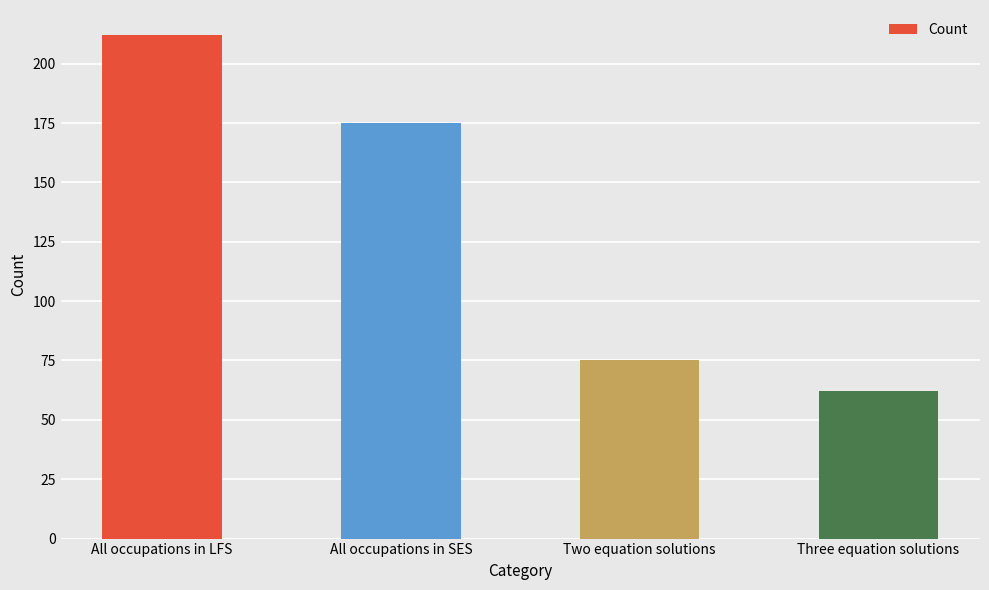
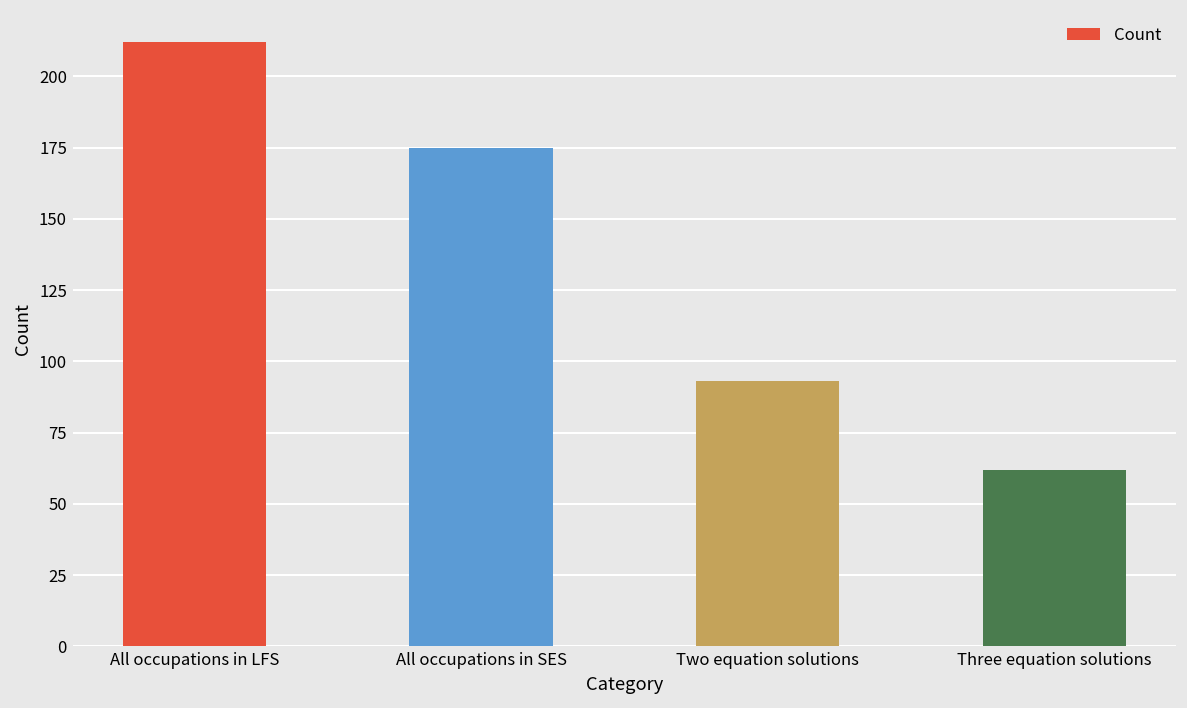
Two equation solutions: 75 -> 93
